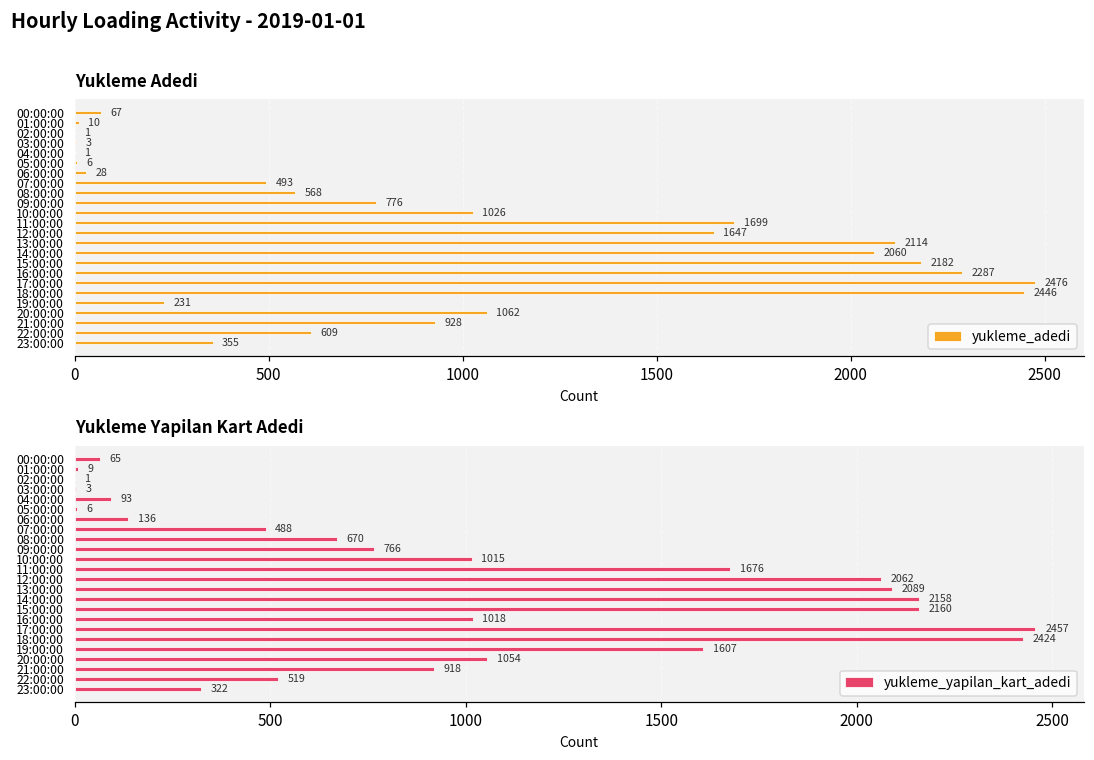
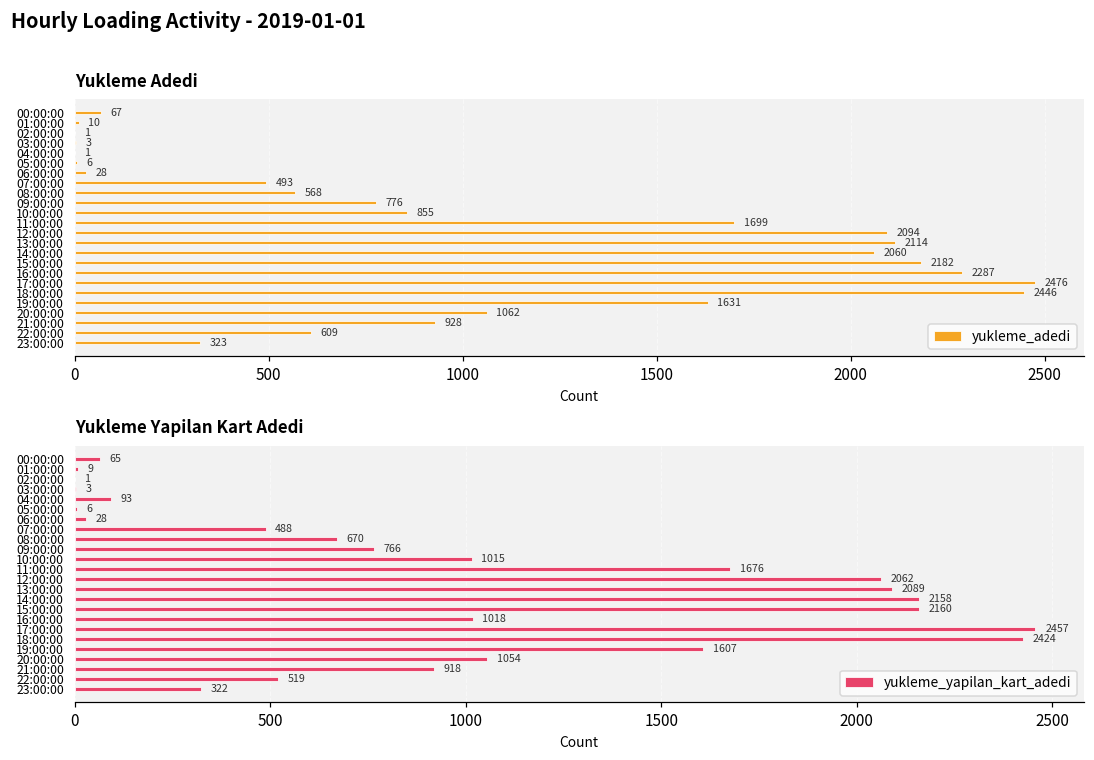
Yukleme Adedi, 10:00:00: 1026 -> 855
Yukleme Adedi, 12:00:00: 1647 -> 2094
Yukleme Adedi, 19:00:00: 231 -> 1631
Yukleme Adedi, 23:00:00: 355 -> 323
Yukleme Yapilan Kart Adedi, 06:00:00: 136 -> 28
